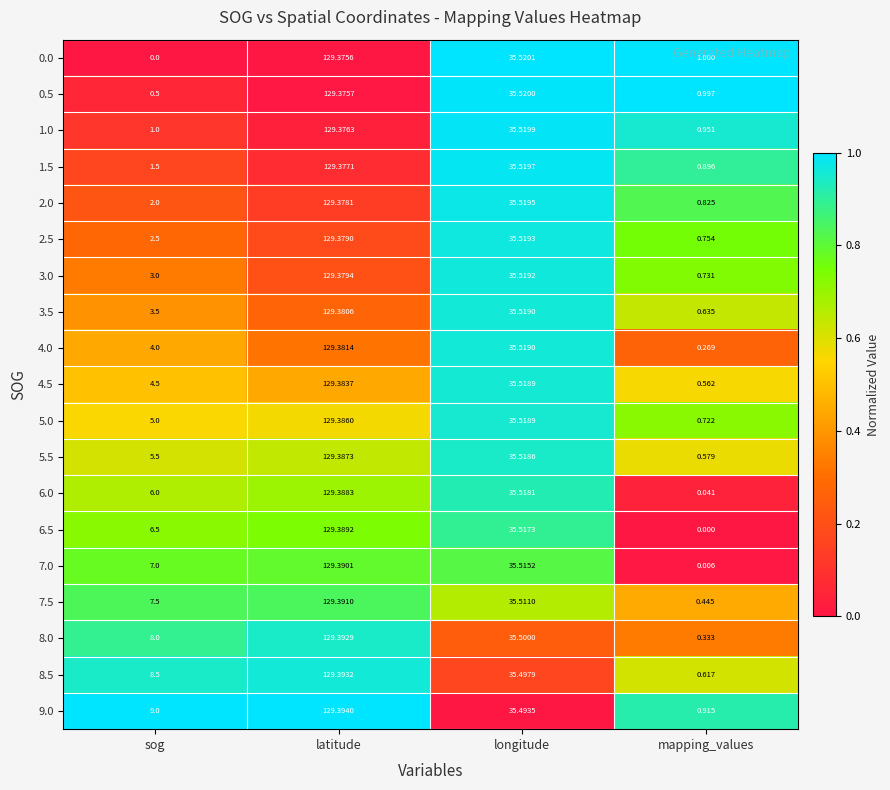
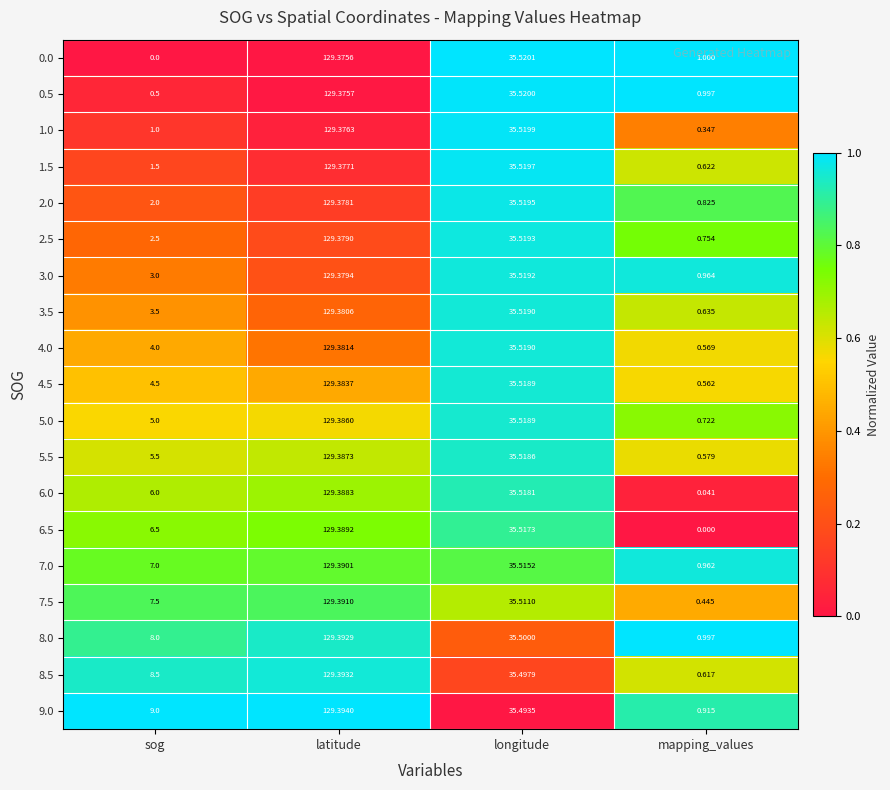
1.0, mapping_values: 0.951 -> 0.347
1.5, mapping_values: 0.896 -> 0.622
3.0, mapping_values: 0.731 -> 0.964
4.0, mapping_values: 0.269 -> 0.569
7.0, mapping_values: 0.006 -> 0.962
8.0, mapping_values: 0.333 -> 0.997
